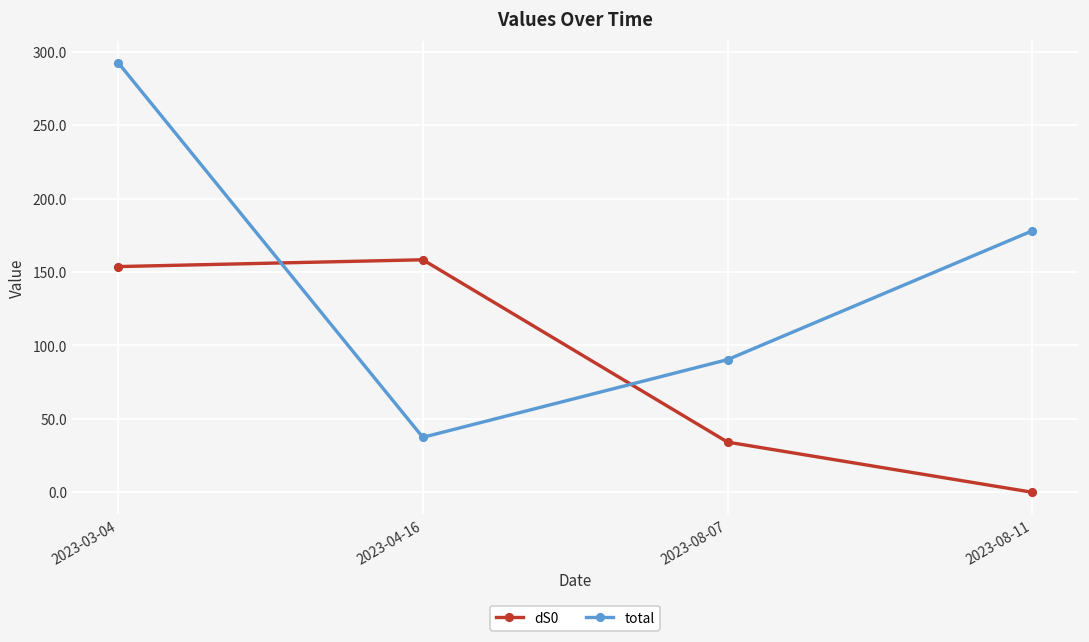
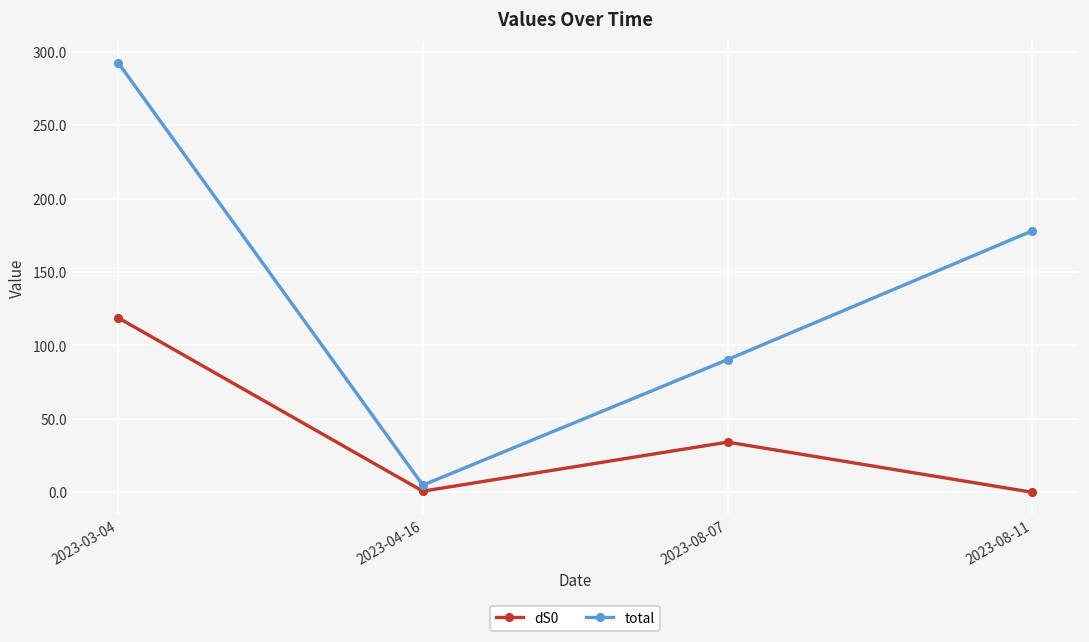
dS0, 2023-03-04: 154 -> 119
dS0, 2023-04-16: 158 -> 1
total, 2023-04-16: 37 -> 5
